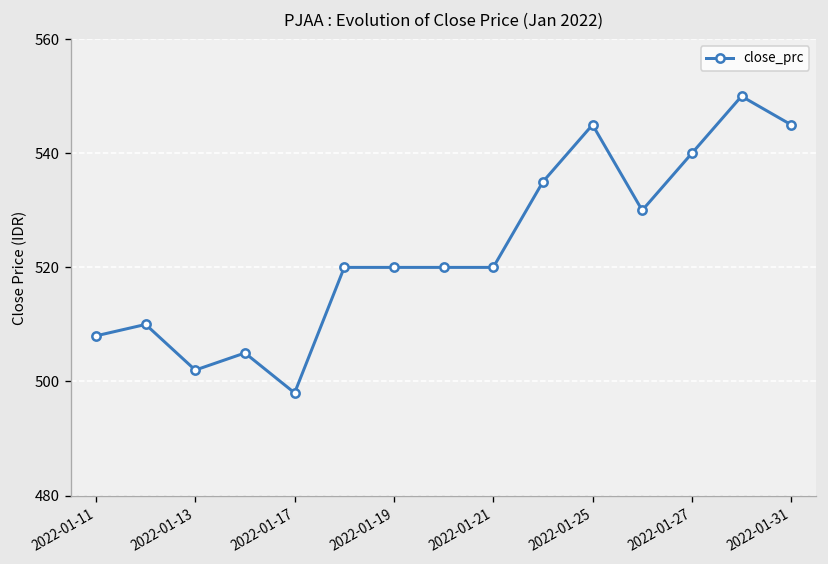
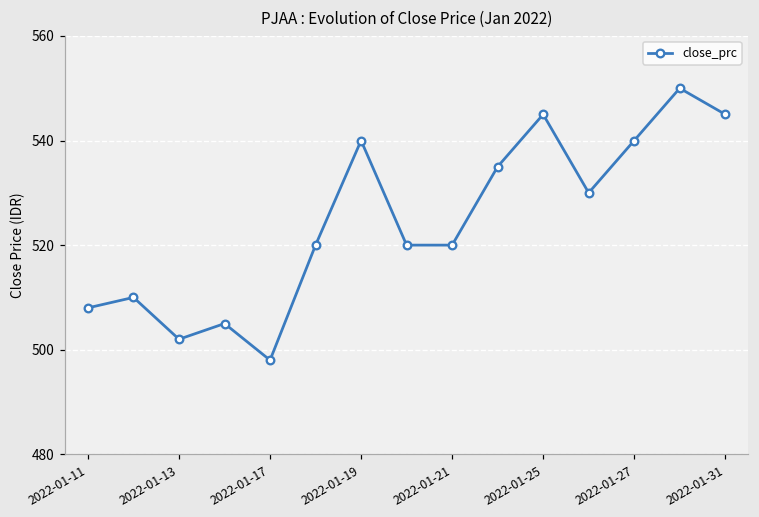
2022-01-19: 520 -> 540
